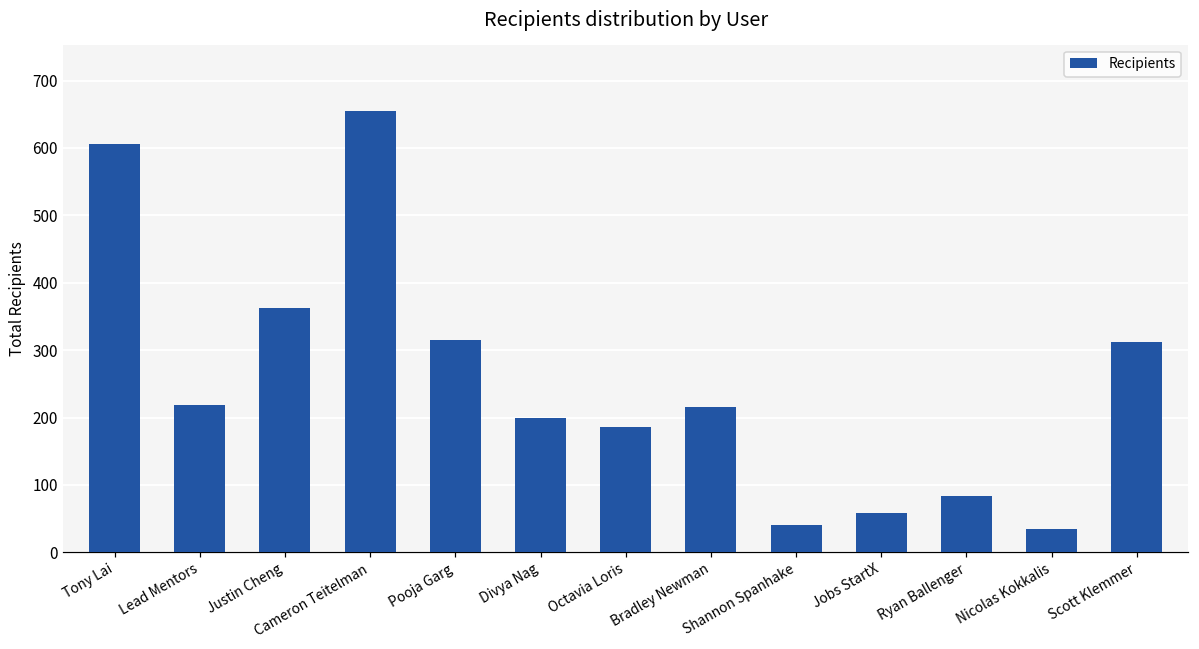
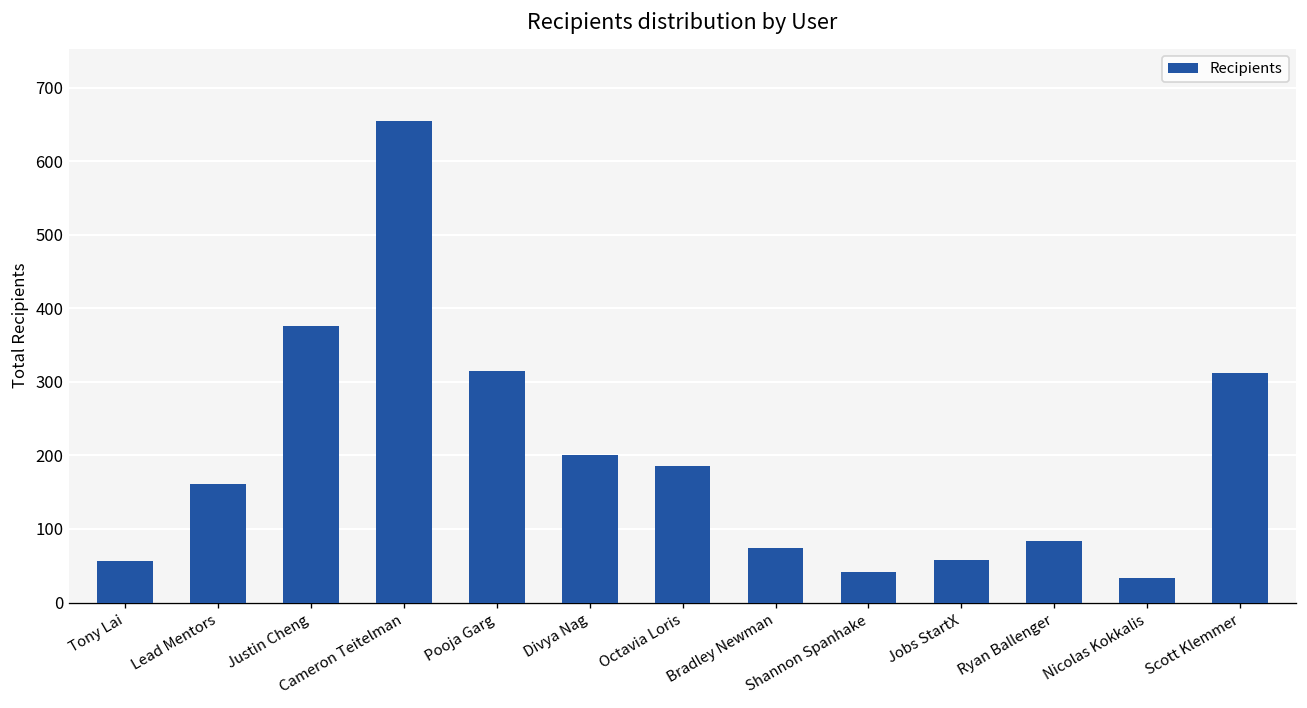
Tony Lai: 610 -> 60
Lead Mentors: 220 -> 160
Justin Cheng: 360 -> 380
Bradley Newman: 220 -> 70
